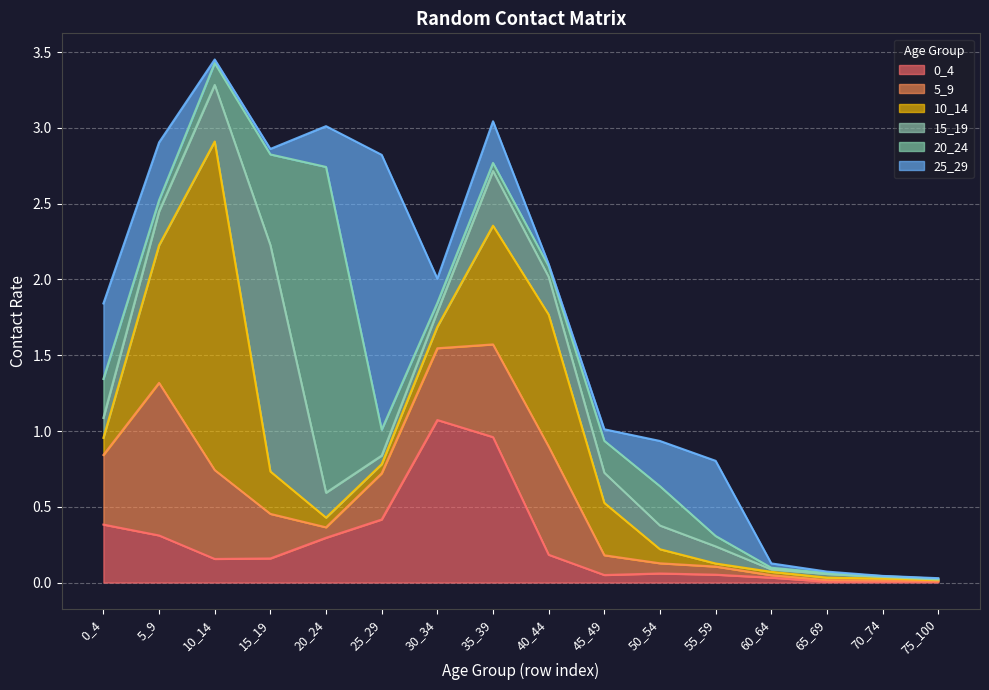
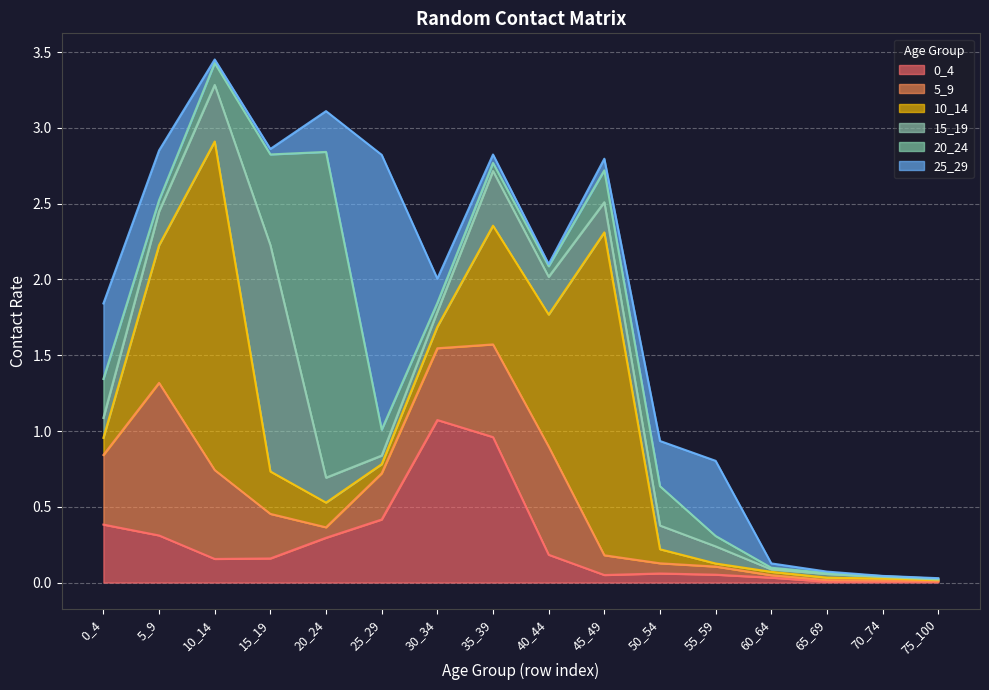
25_29, 5_9: 0.38 -> 0.33
10_14, 20_24: 0.06 -> 0.16
25_29, 35_39: 0.27 -> 0.06
10_14, 45_49: 0.35 -> 2.13
